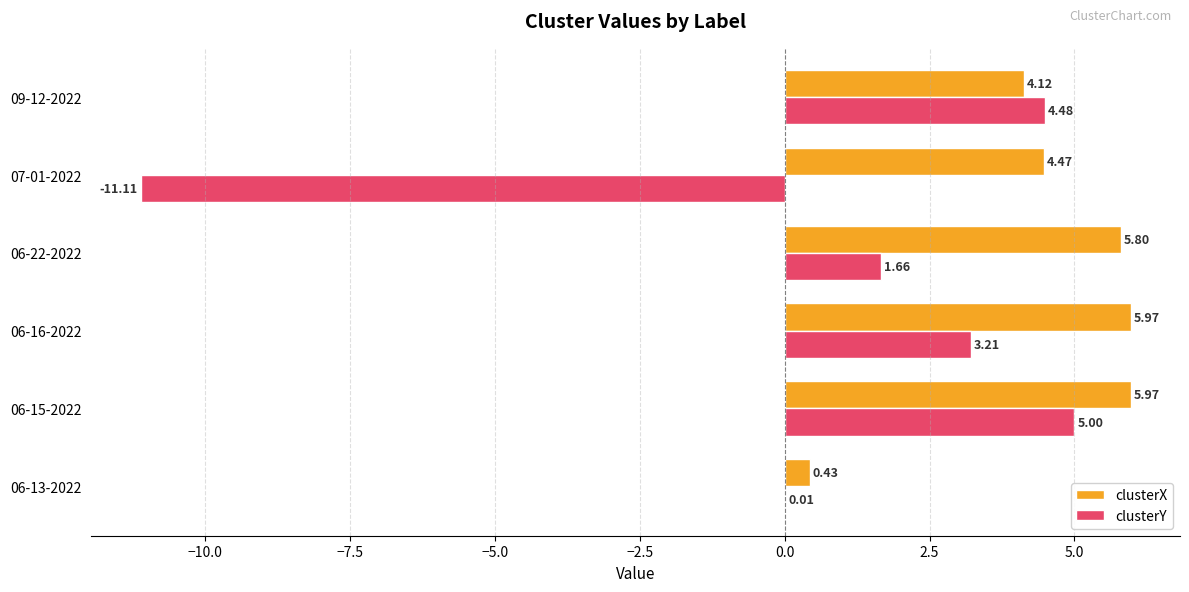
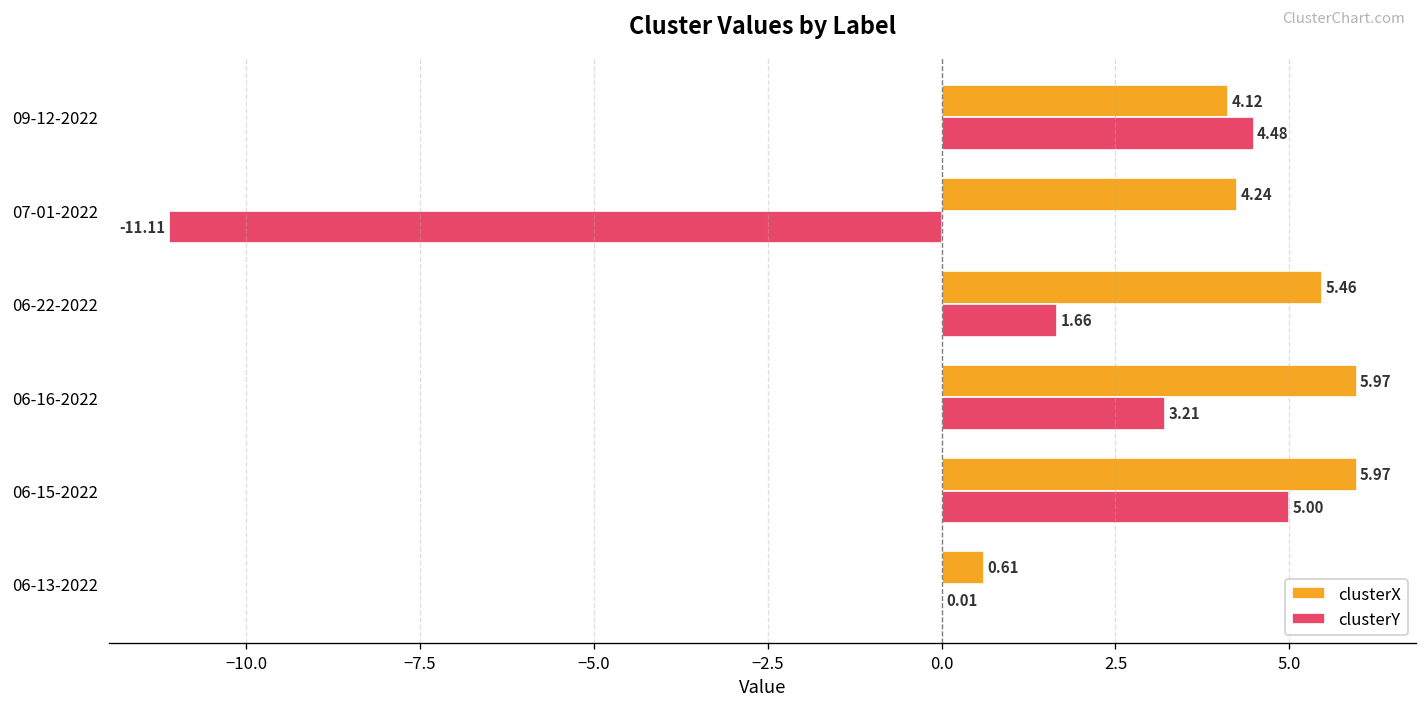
clusterX, 07-01-2022: 4.47 -> 4.24
clusterX, 06-22-2022: 5.80 -> 5.46
clusterX, 06-13-2022: 0.43 -> 0.61
